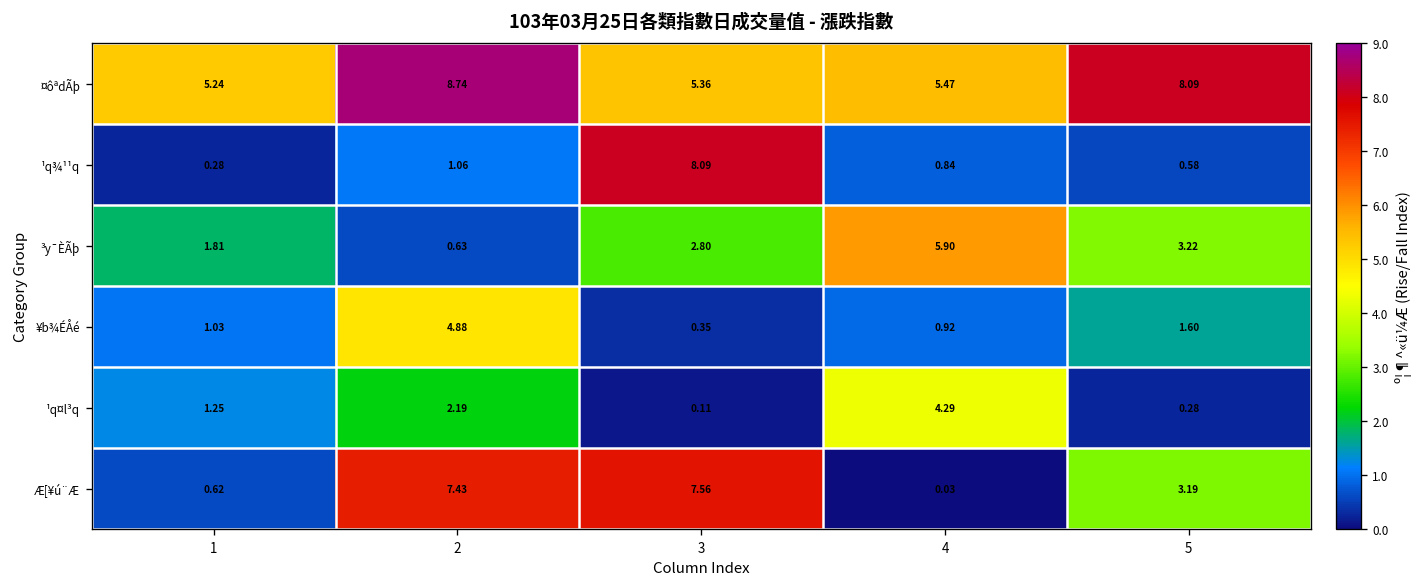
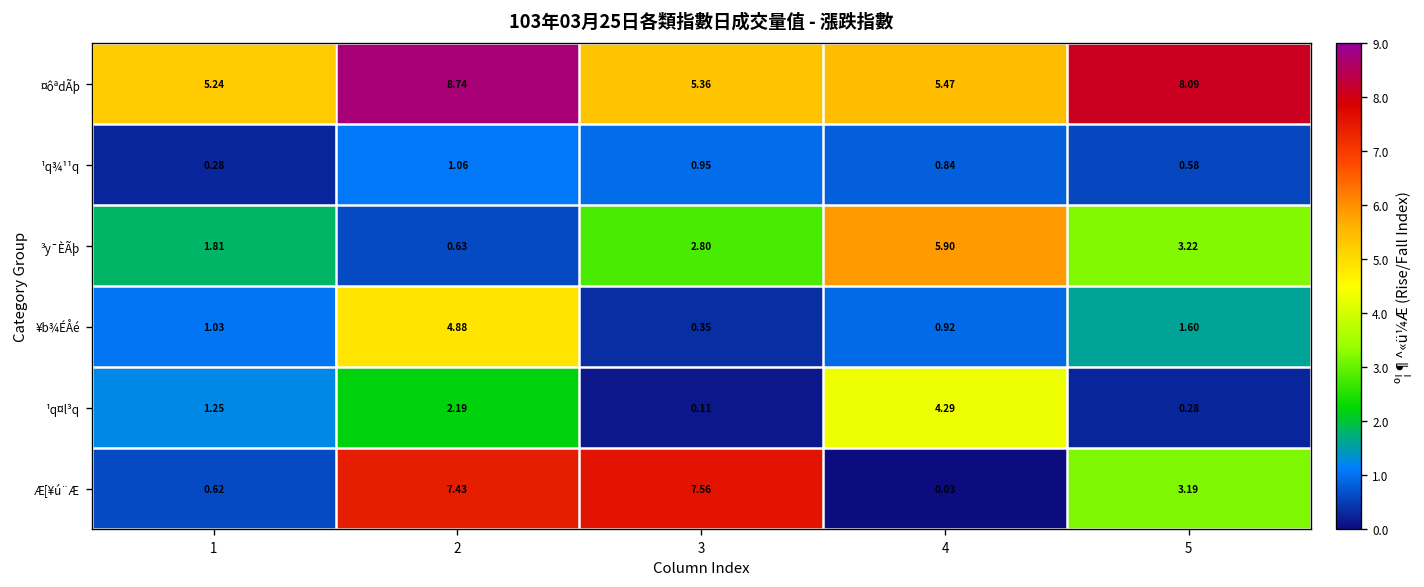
¹q¾¹¹q, 3: 8.09 -> 0.95
